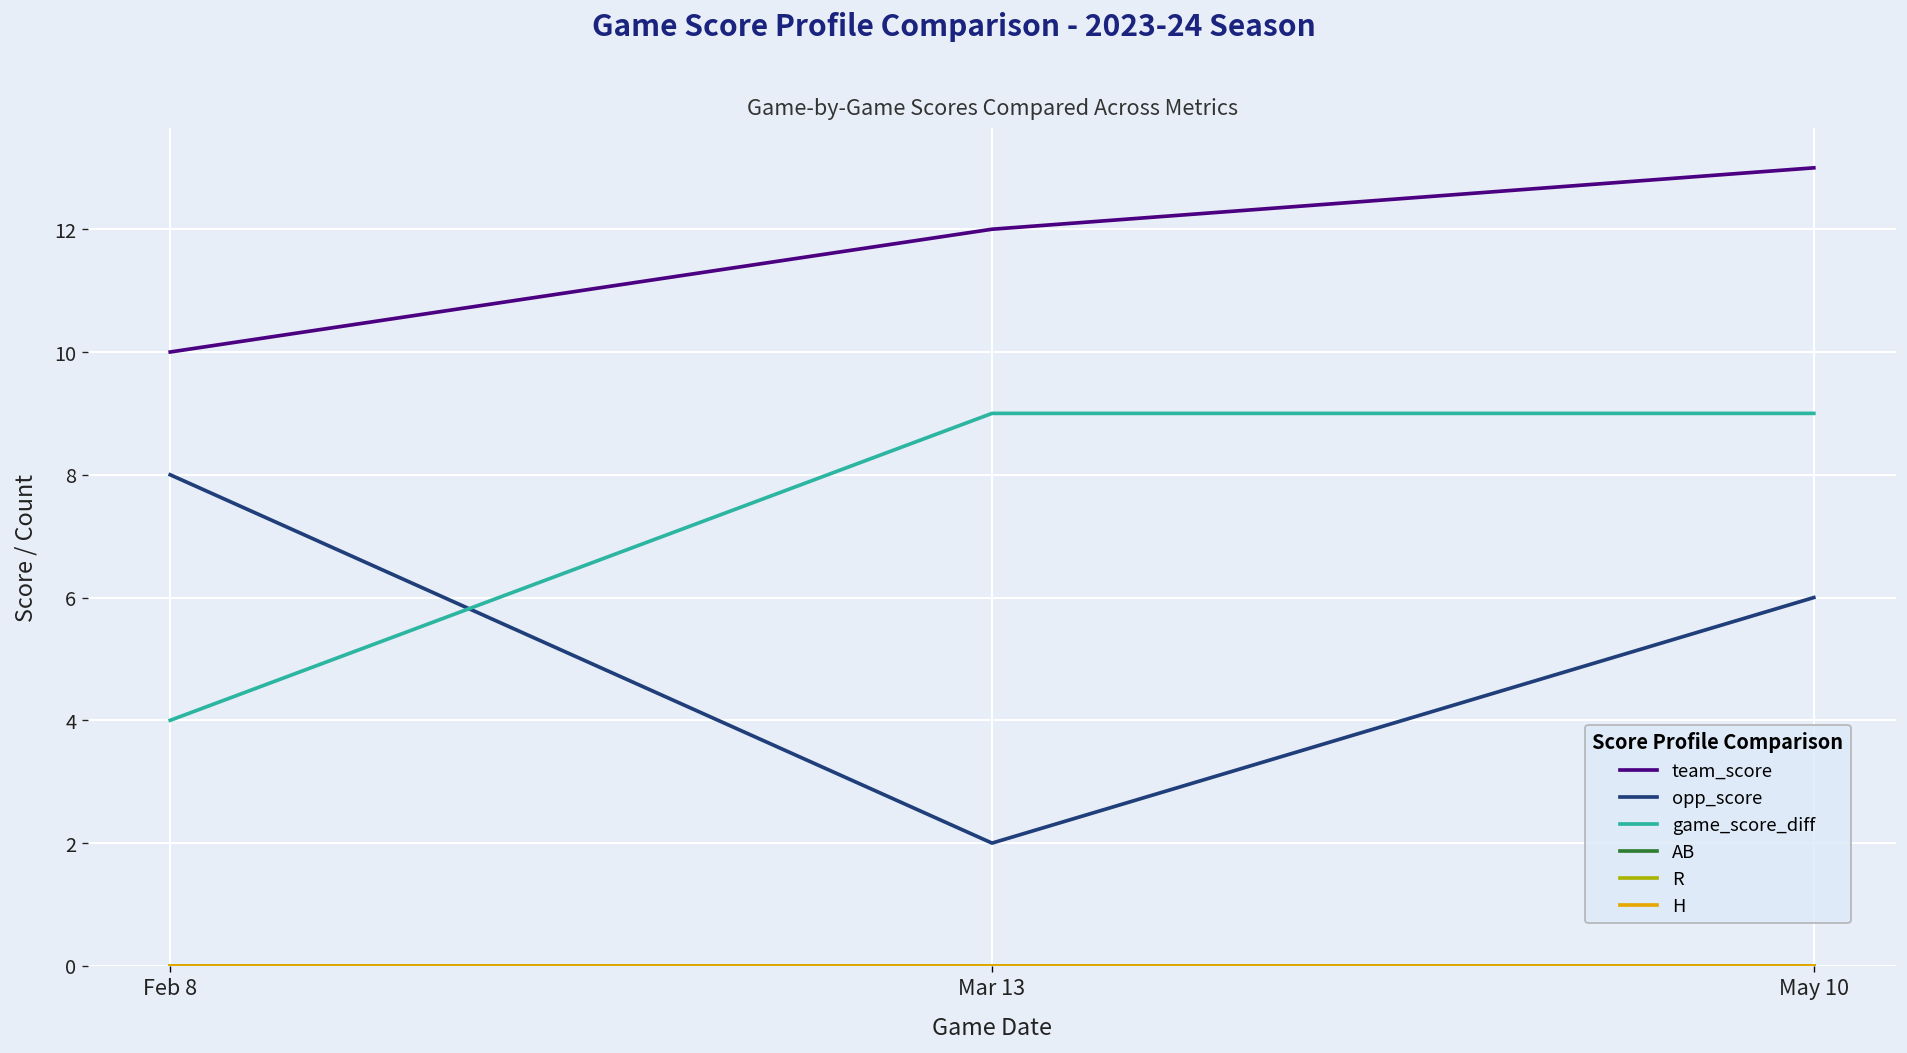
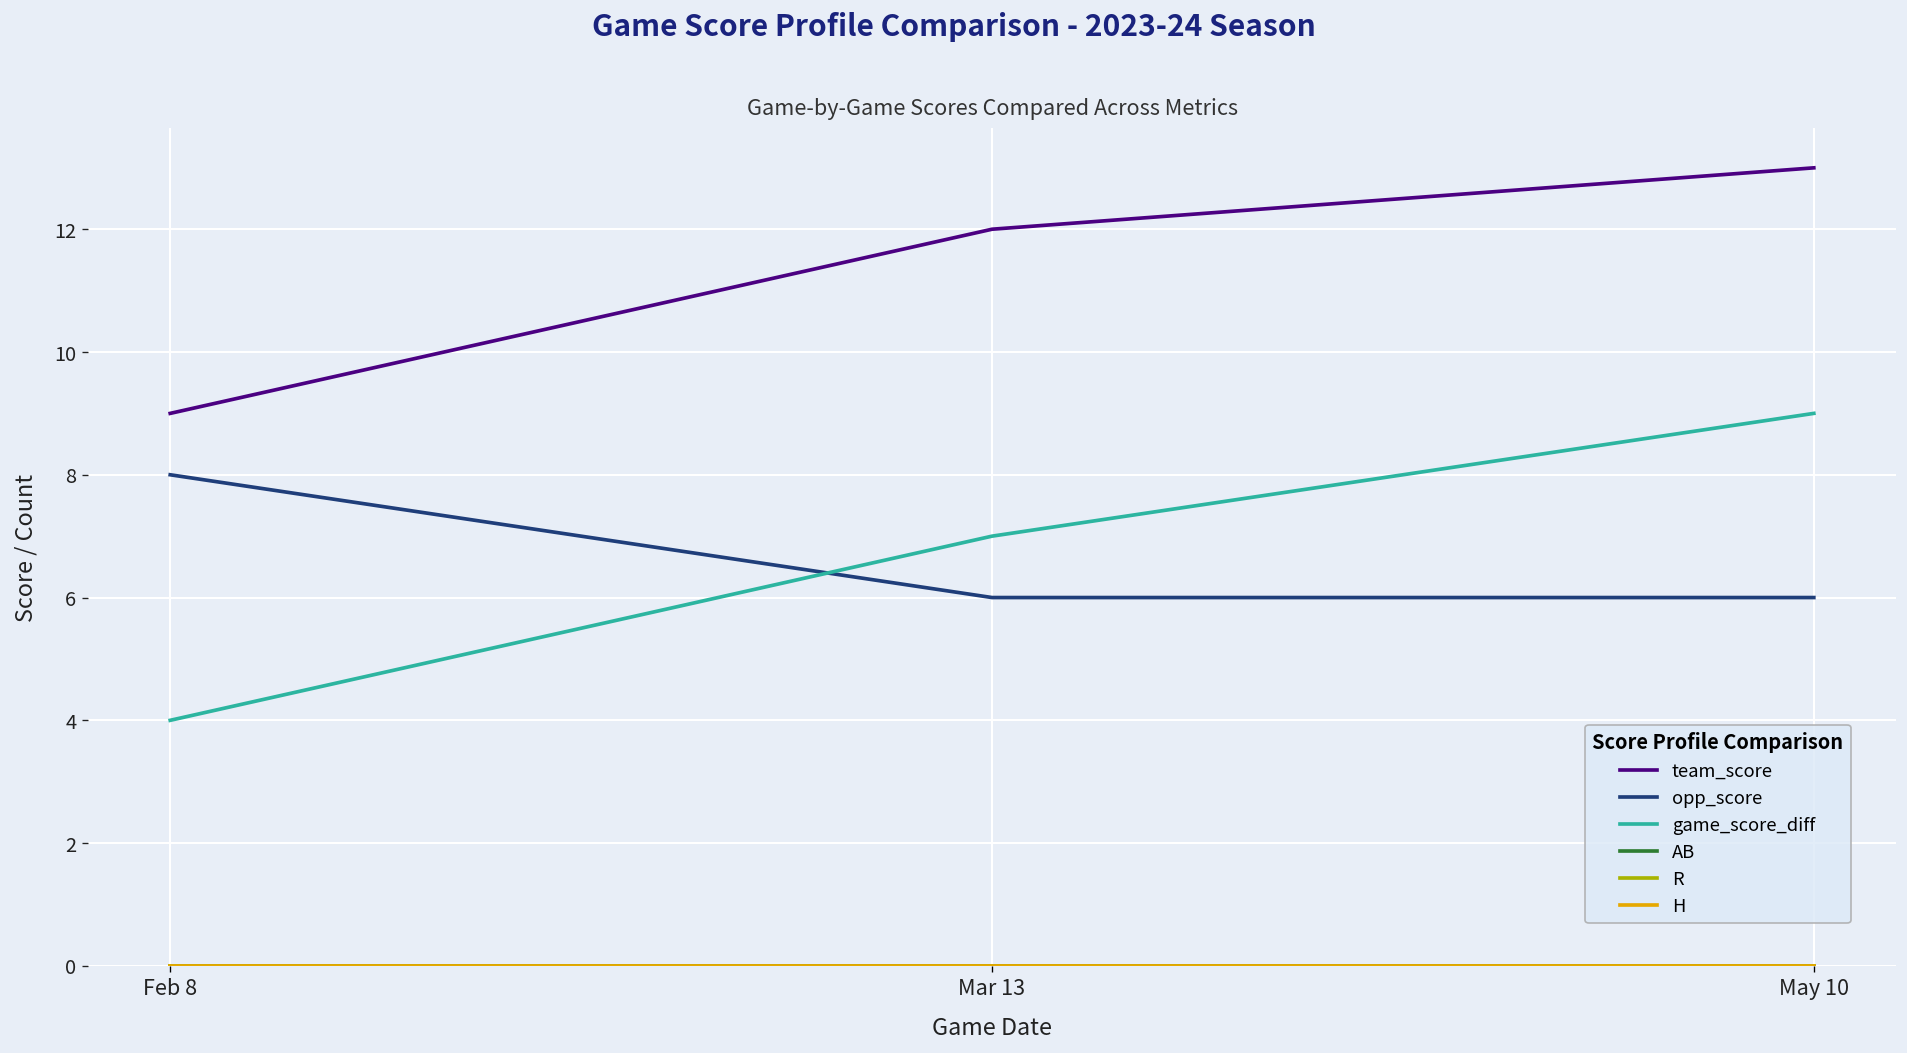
team_score, Feb 8: 10 -> 9
opp_score, Mar 13: 2 -> 6
game_score_diff, Mar 13: 9 -> 7
